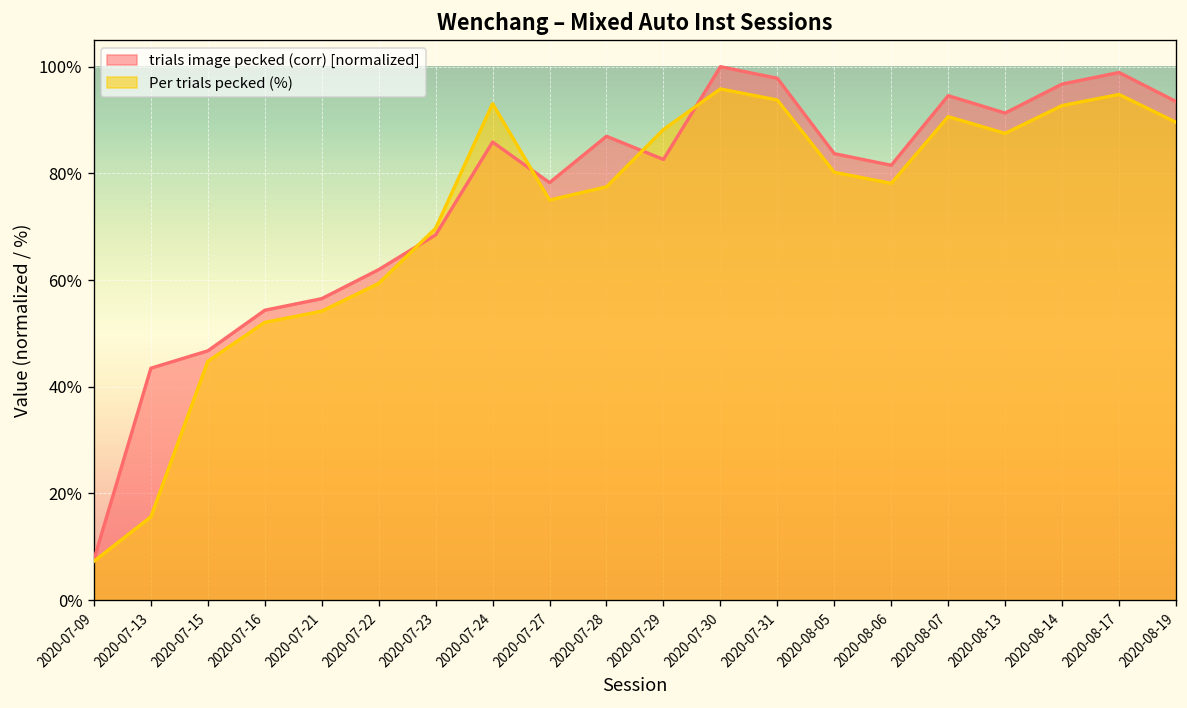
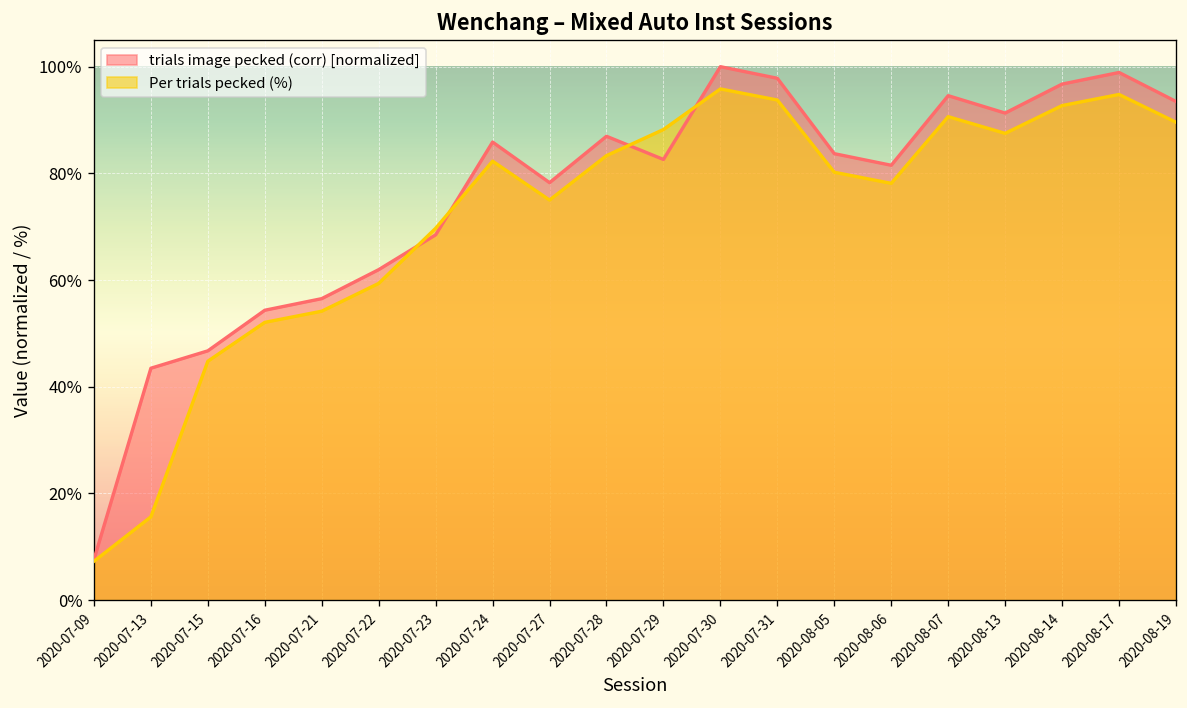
Per trials pecked (%), 2020-07-24: 93% -> 82%
Per trials pecked (%), 2020-07-28: 77% -> 83%
